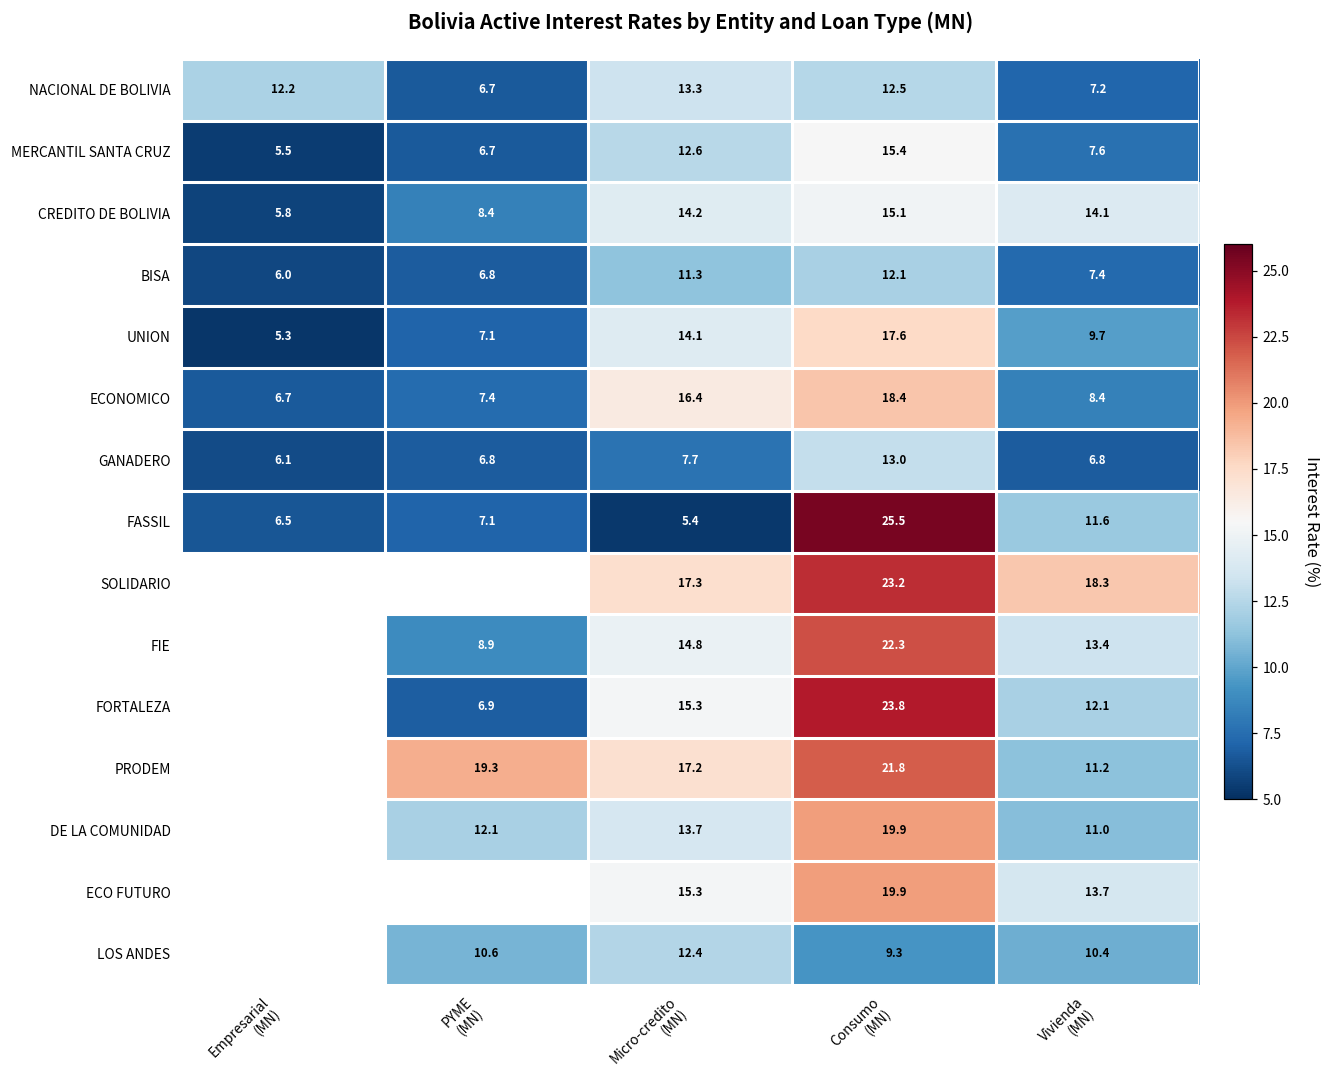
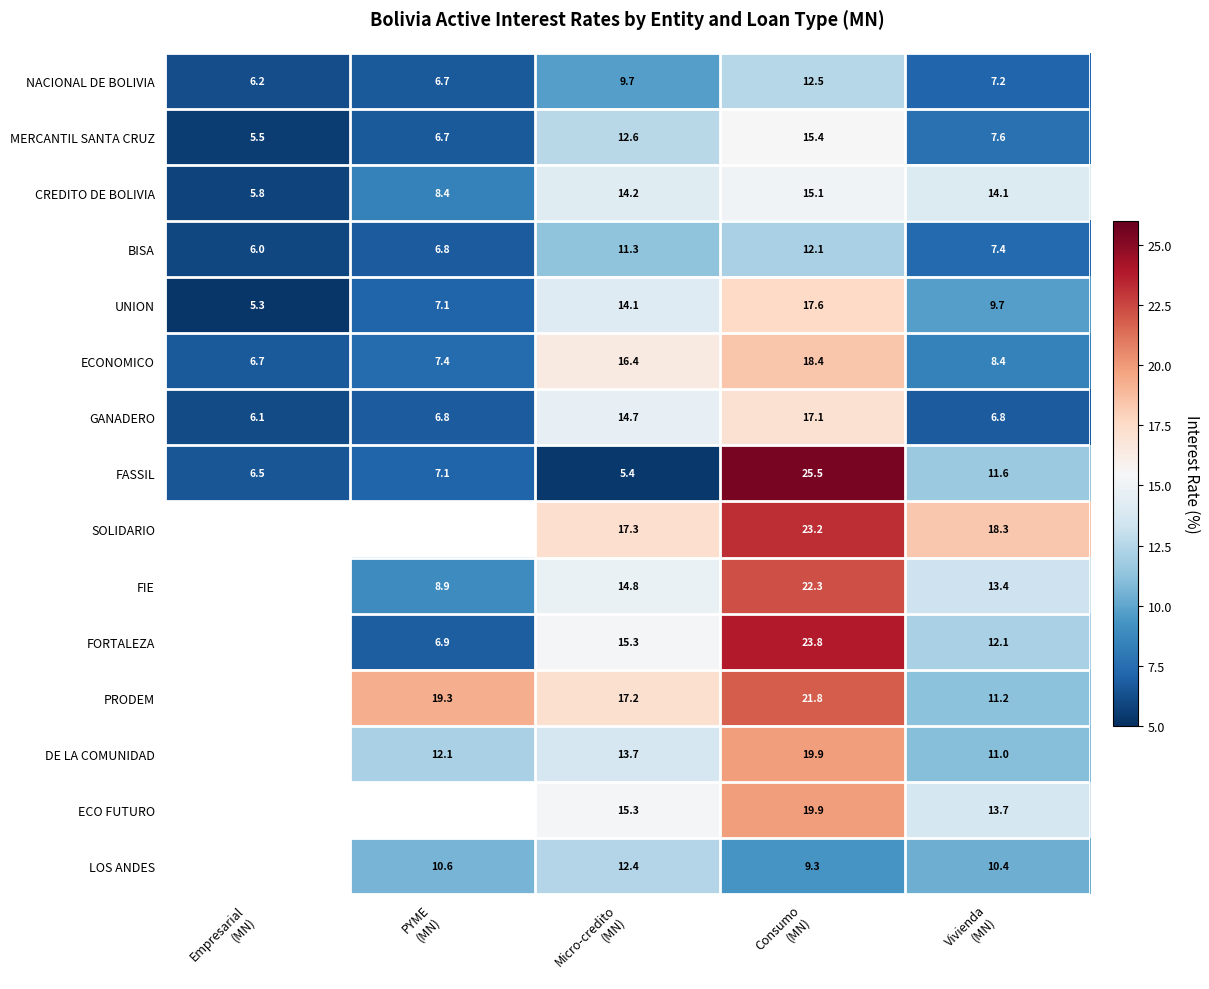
NACIONAL DE BOLIVIA, Empresarial (MN): 12.2 -> 6.2
NACIONAL DE BOLIVIA, Micro-credito (MN): 13.3 -> 9.7
GANADERO, Micro-credito (MN): 7.7 -> 14.7
GANADERO, Consumo (MN): 13.0 -> 17.1
